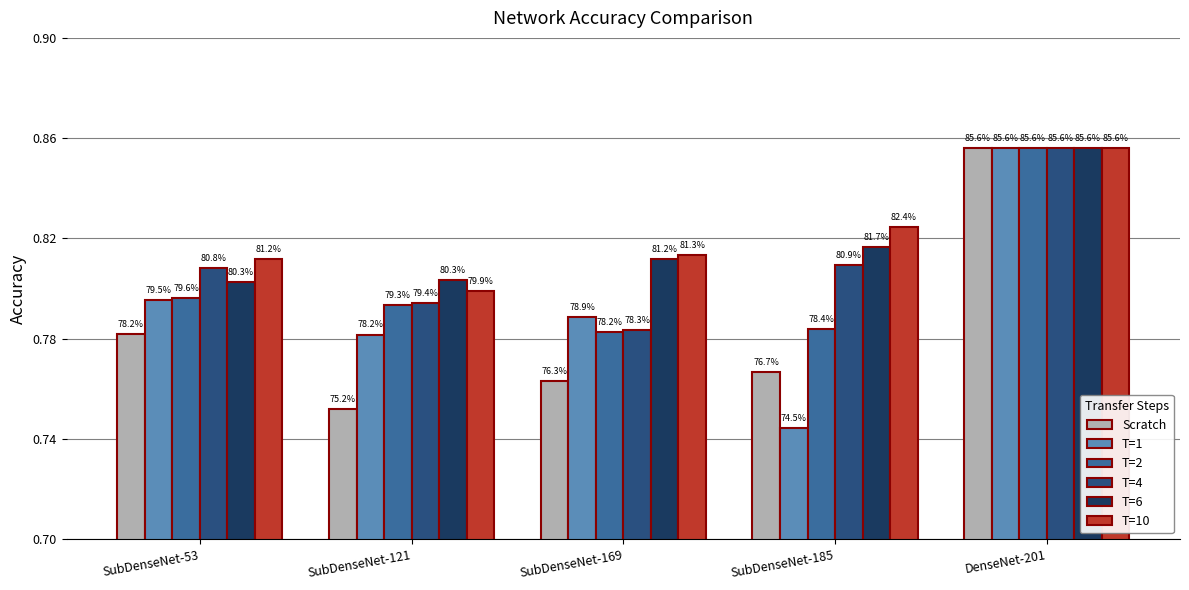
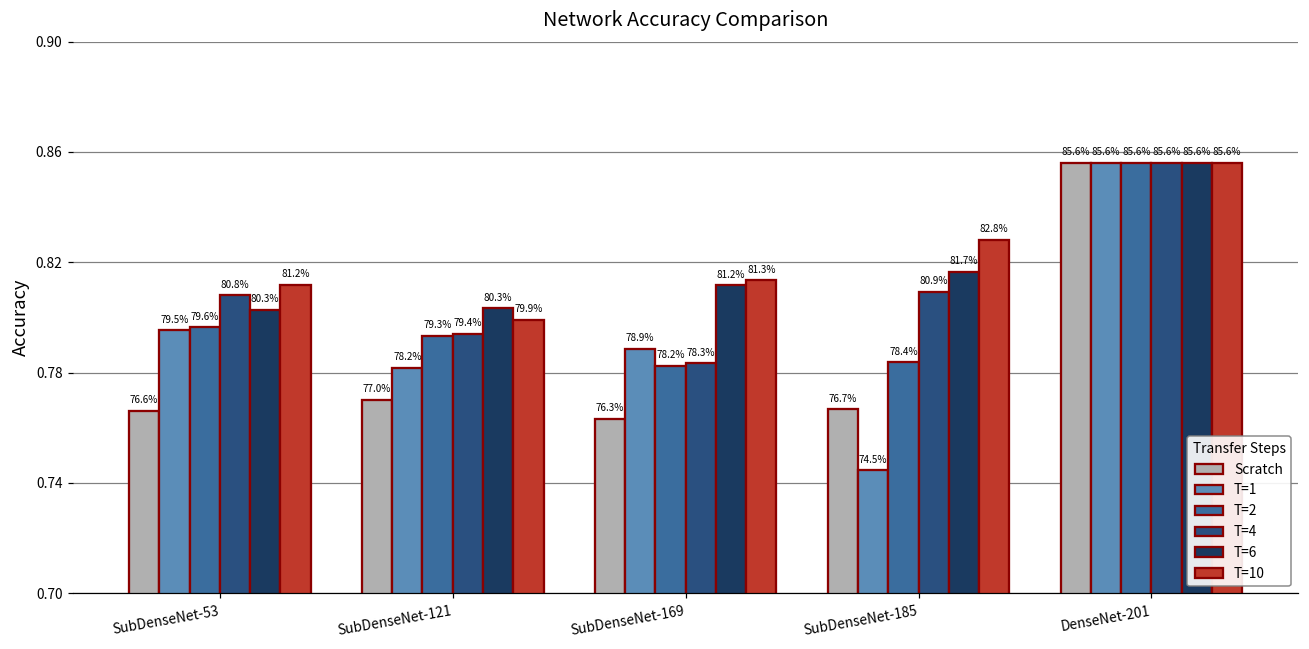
Scratch, SubDenseNet-53: 78.2% -> 76.6%
Scratch, SubDenseNet-121: 75.2% -> 77.0%
T=10, SubDenseNet-185: 82.4% -> 82.8%
